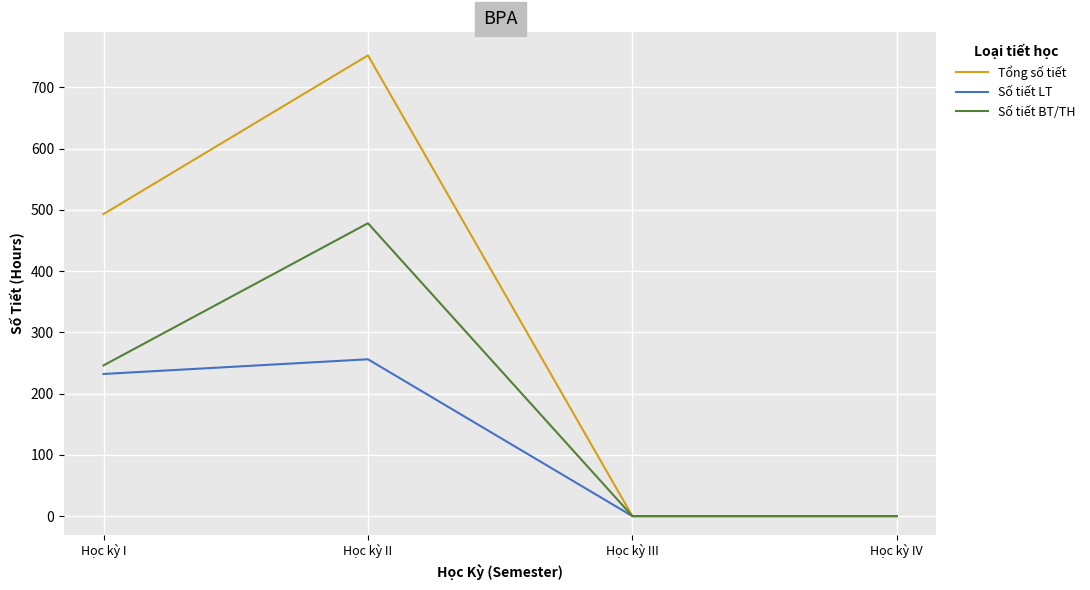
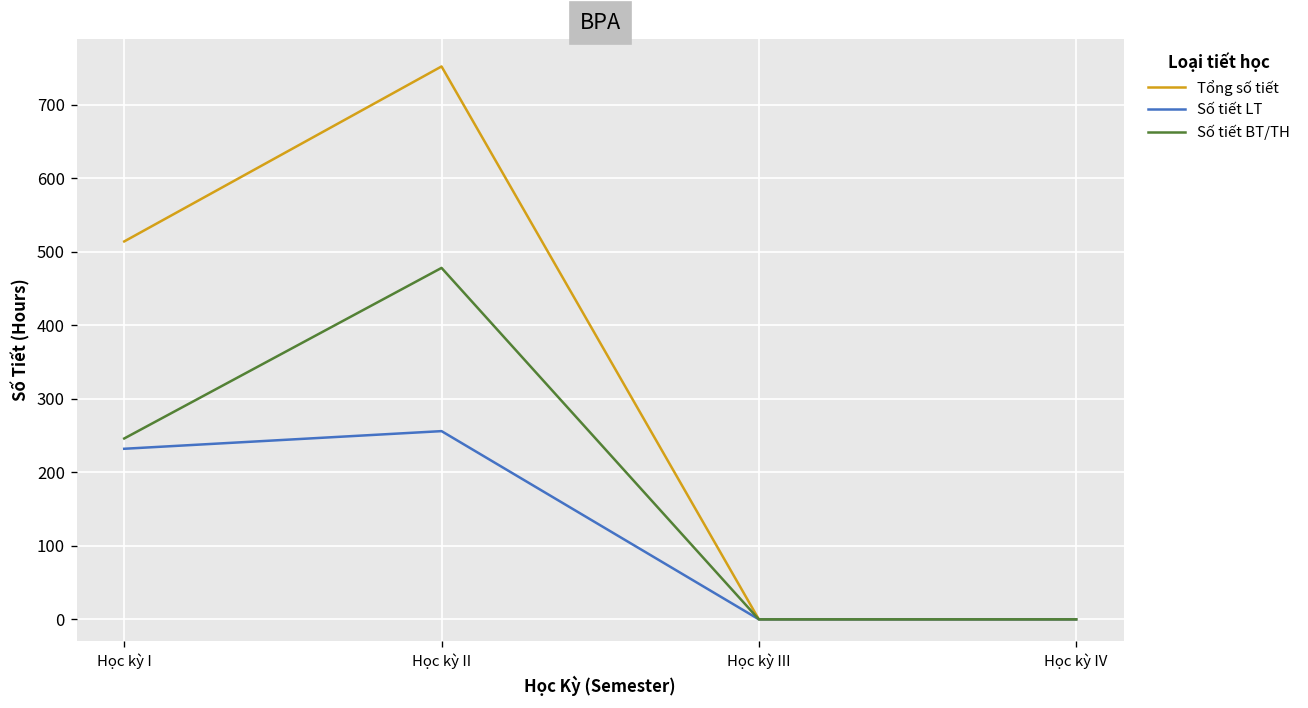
Tổng số tiết, Học kỳ I: 490 -> 510
